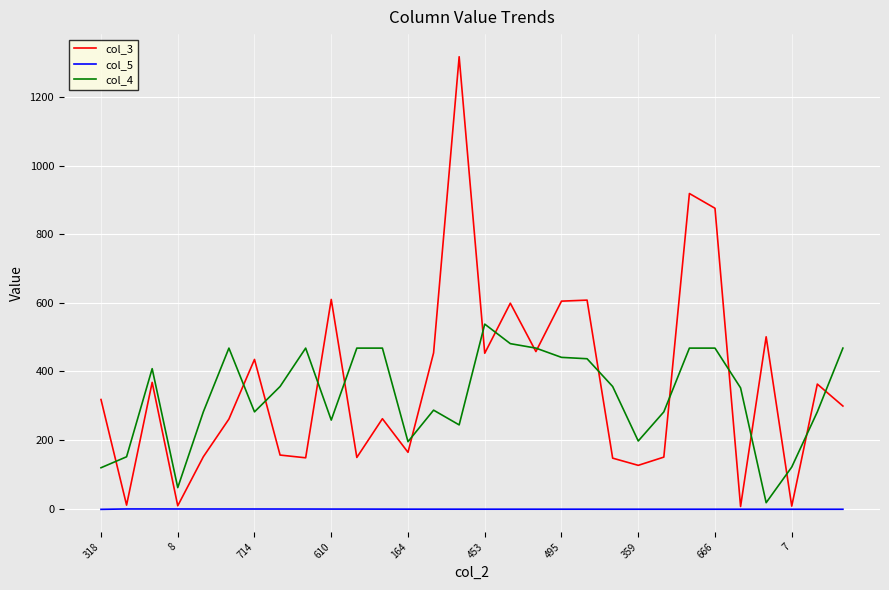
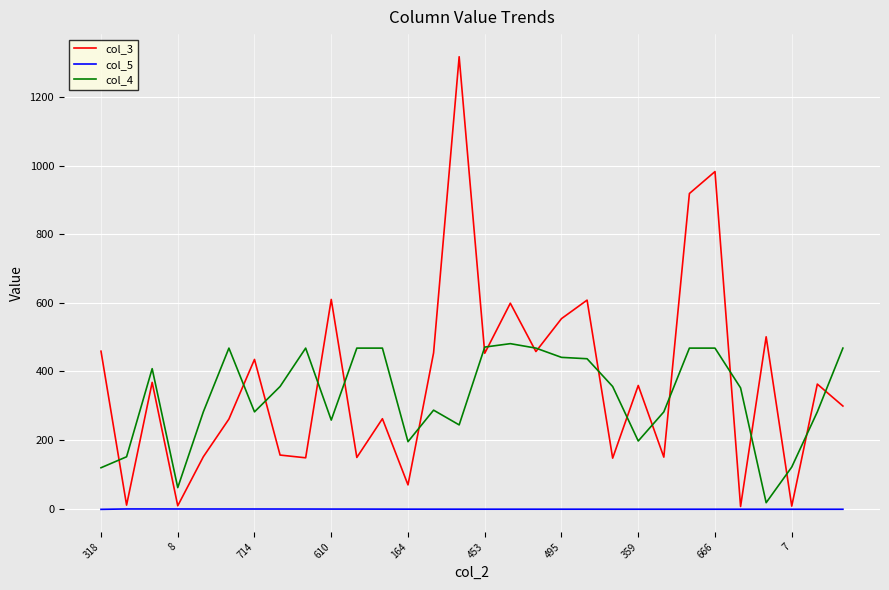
col_3, 318: 320 -> 460
col_3, 164: 160 -> 70
col_4, 453: 540 -> 470
col_3, 495: 610 -> 550
col_3, 359: 130 -> 360
col_3, 666: 880 -> 980
